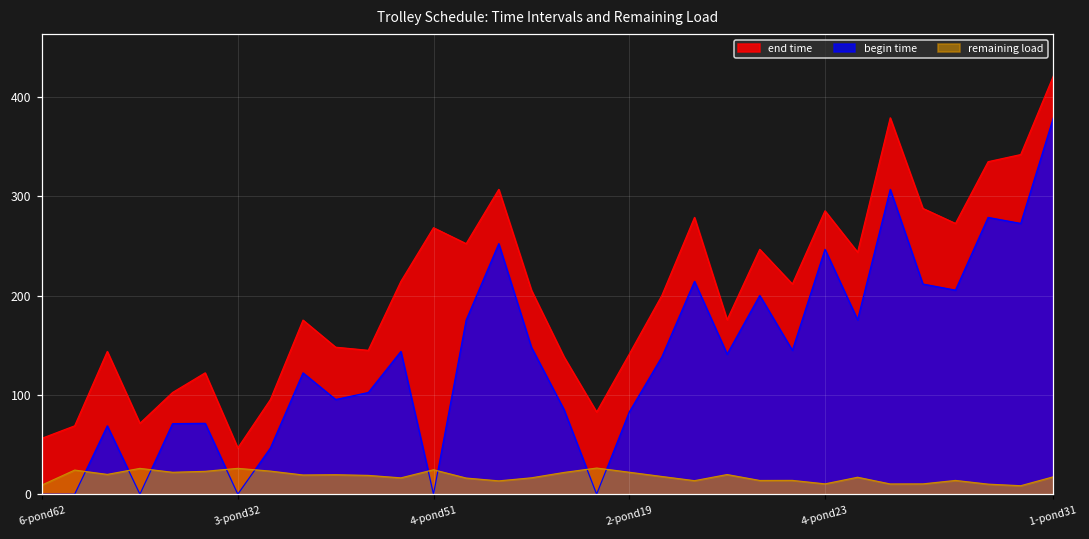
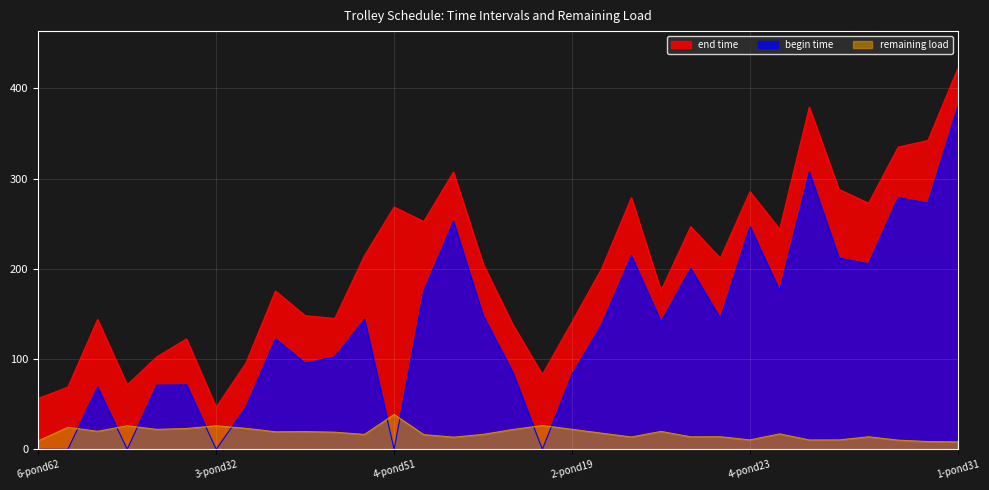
remaining load, 4-pond51: 20 -> 40
remaining load, 1-pond31: 20 -> 10
